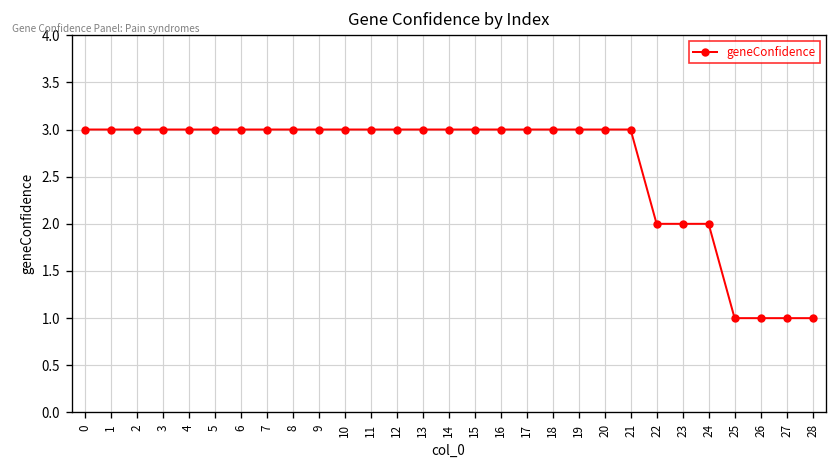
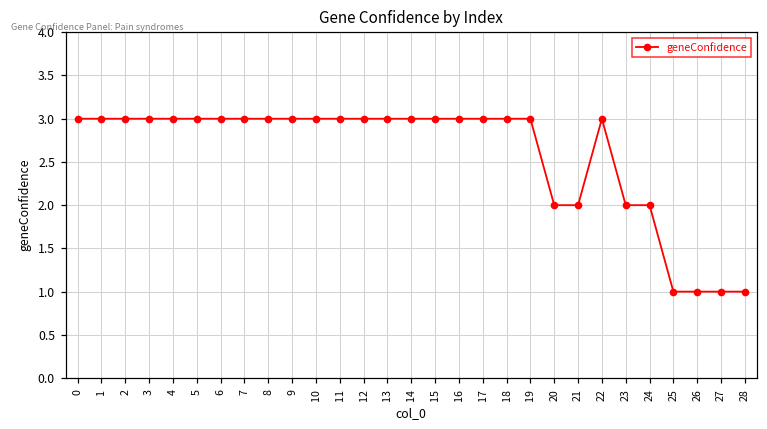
20: 3 -> 2
21: 3 -> 2
22: 2 -> 3
